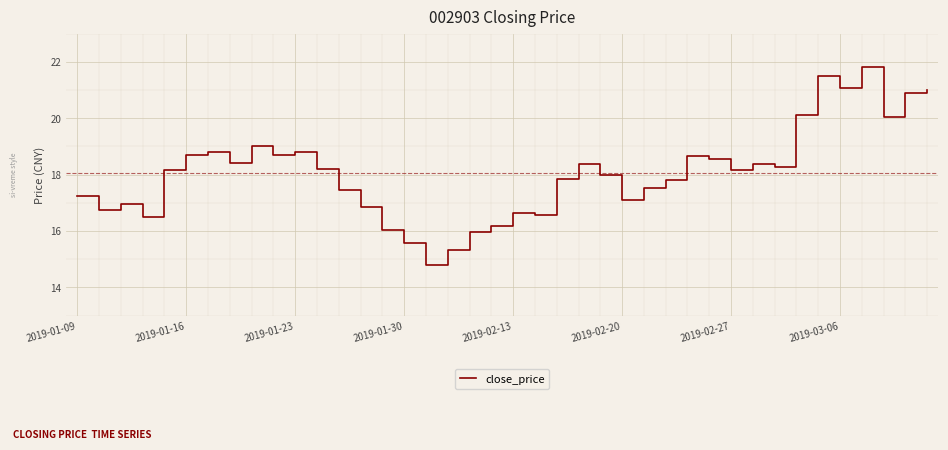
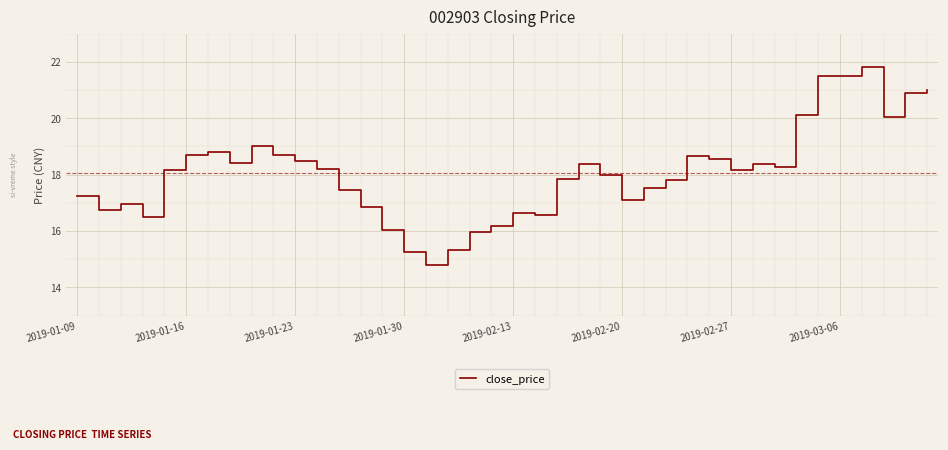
2019-01-23: 18.8 -> 18.5
2019-01-30: 15.6 -> 15.3
2019-03-06: 21.1 -> 21.5
